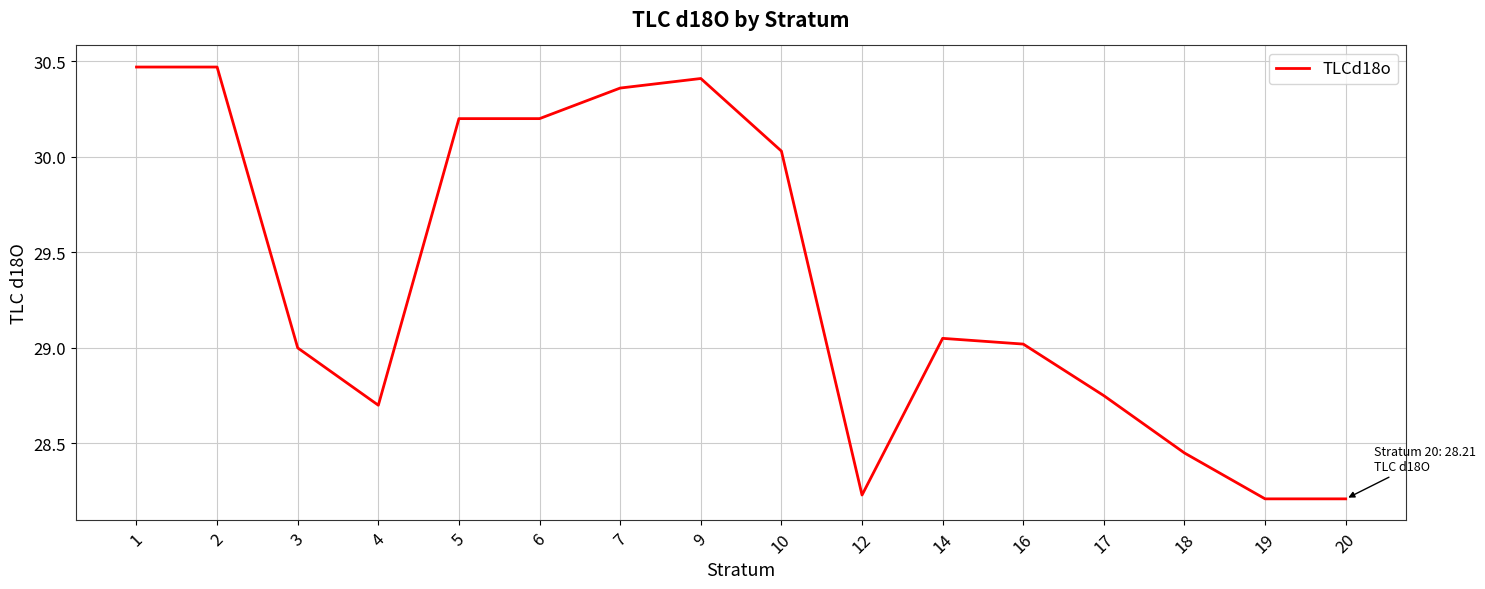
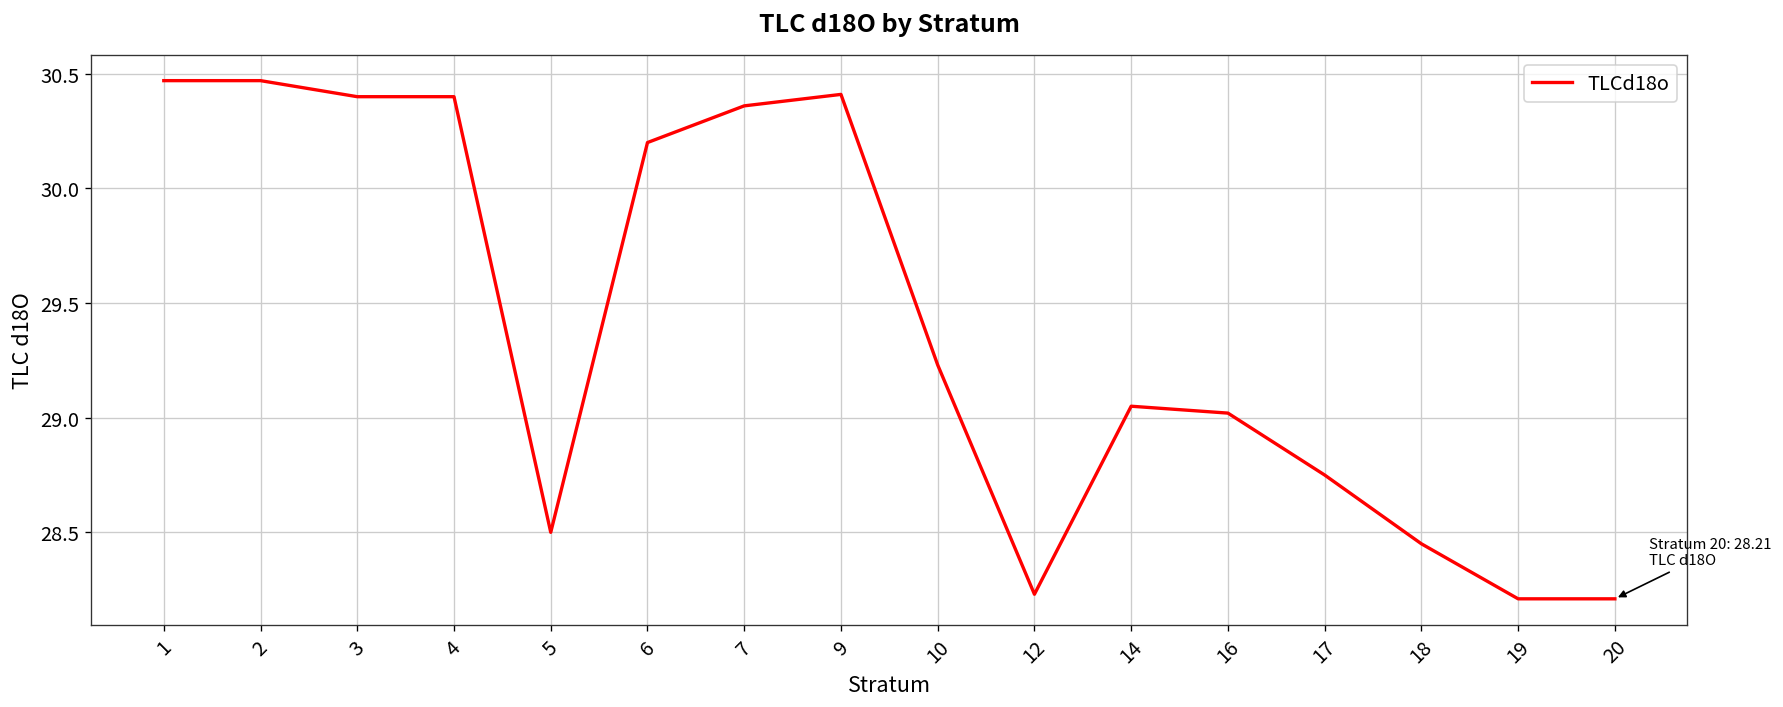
3: 29.0 -> 30.4
4: 28.7 -> 30.4
5: 30.2 -> 28.5
10: 30.03 -> 29.23
